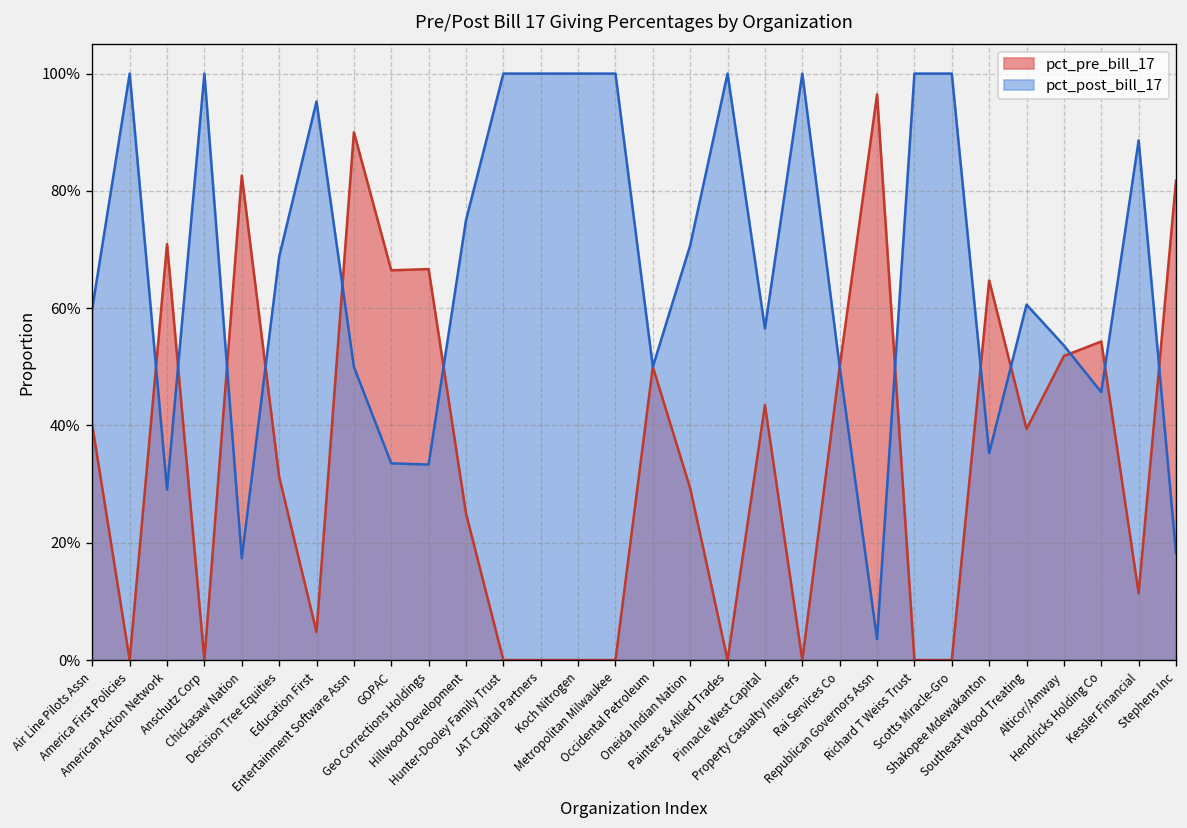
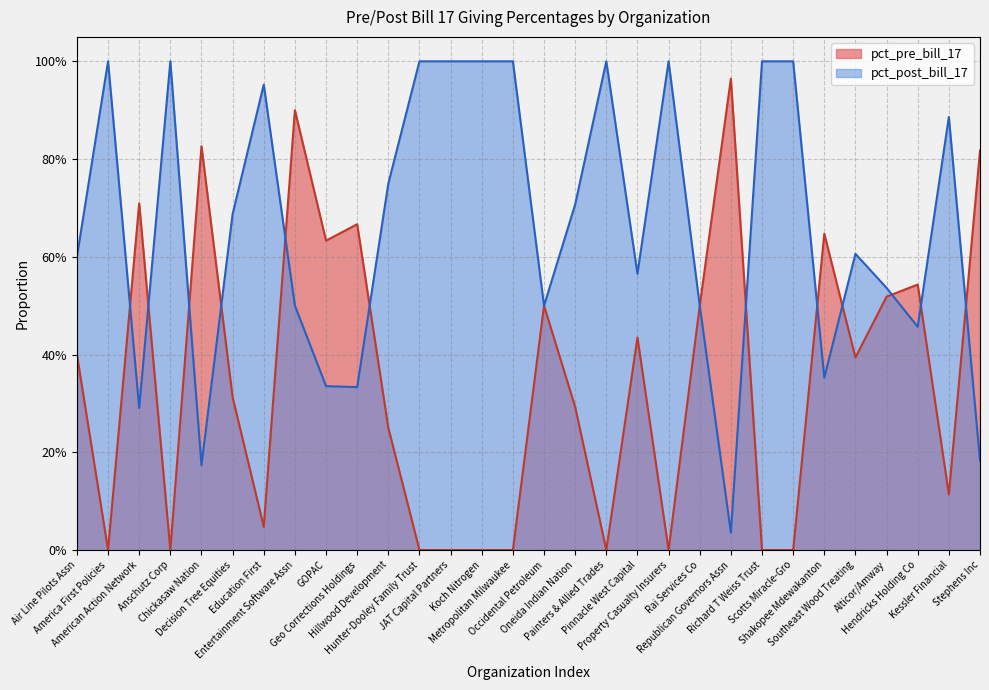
pct_pre_bill_17, GOPAC: 66% -> 63%
